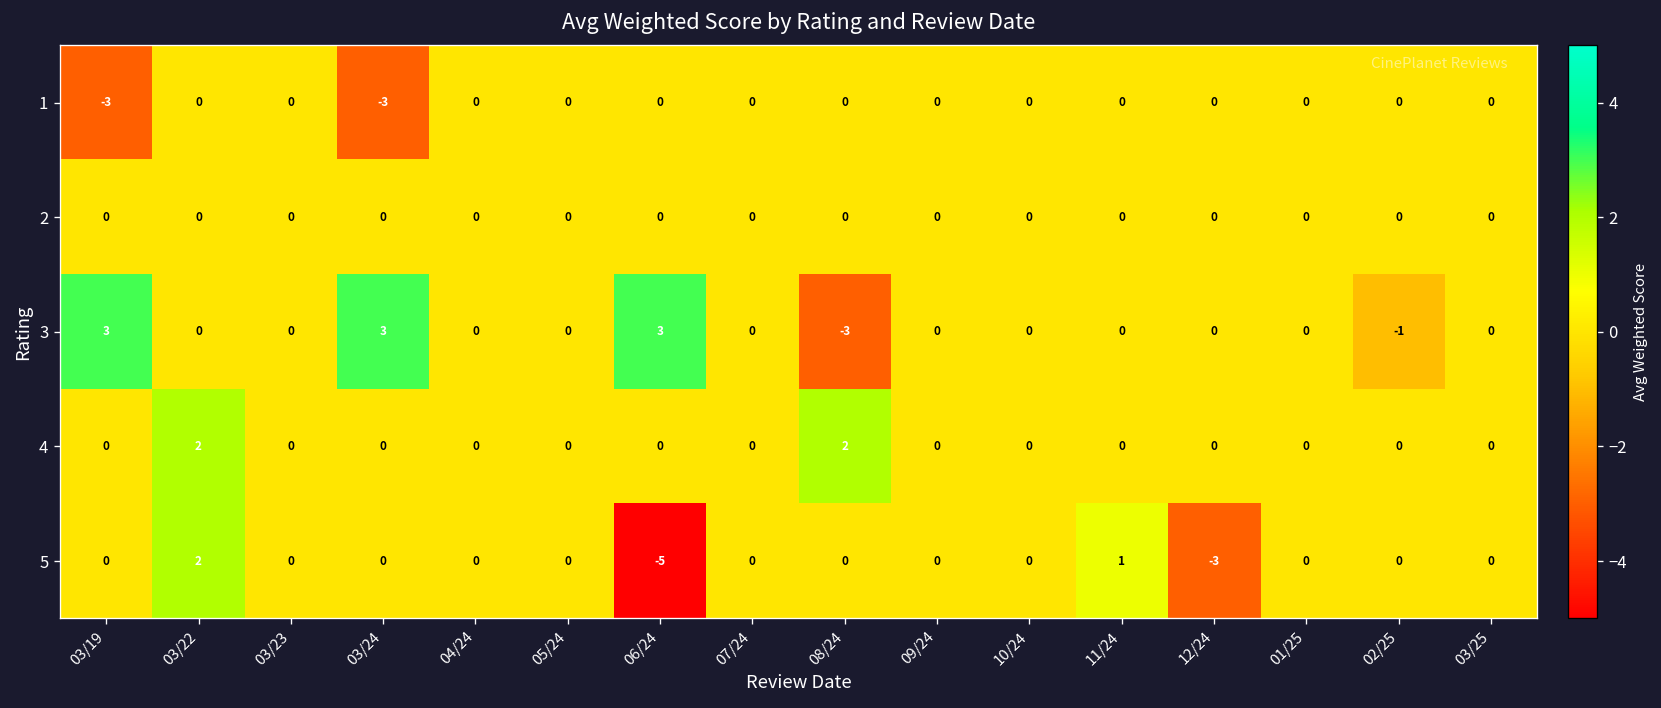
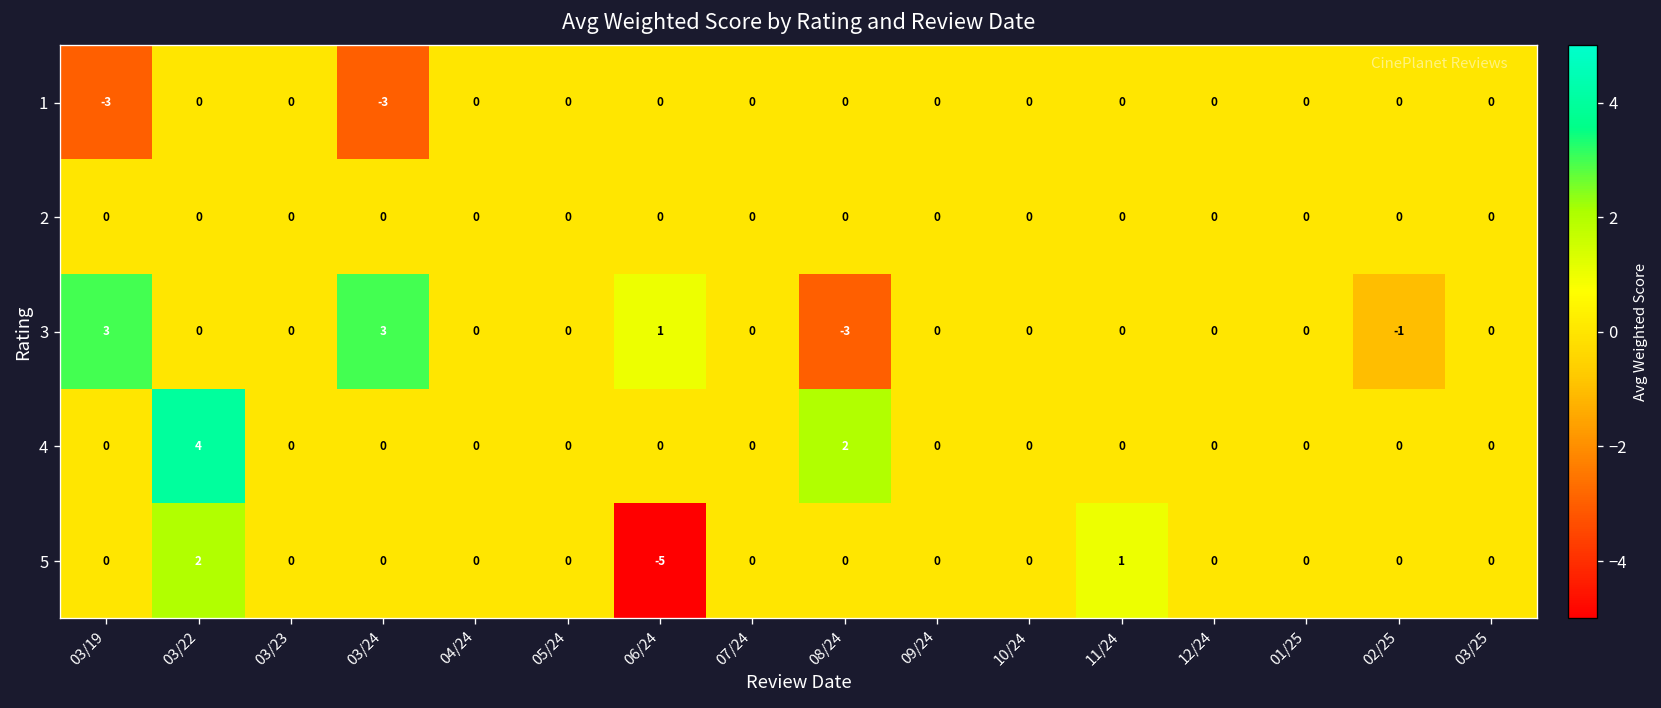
3, 06/24: 3 -> 1
4, 03/22: 2 -> 4
5, 12/24: -3 -> 0
